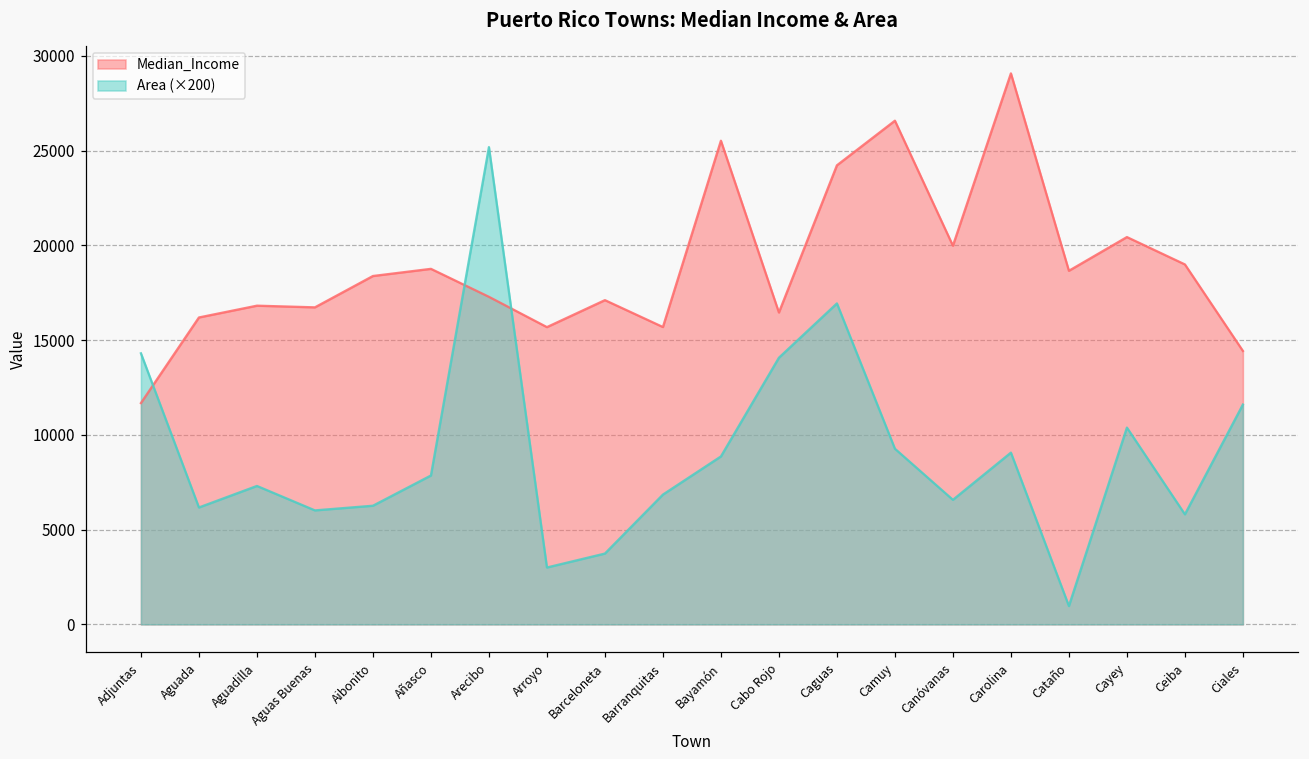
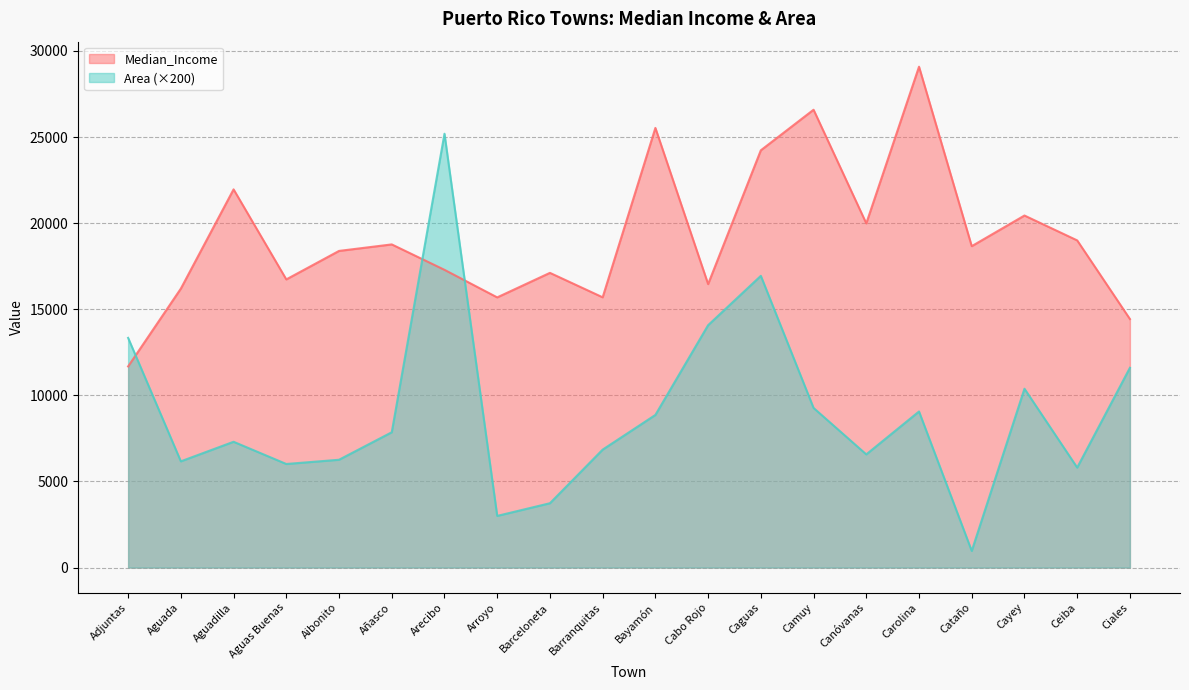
Area (×200), Adjuntas: 14300 -> 13300
Median_Income, Aguadilla: 16800 -> 22000
